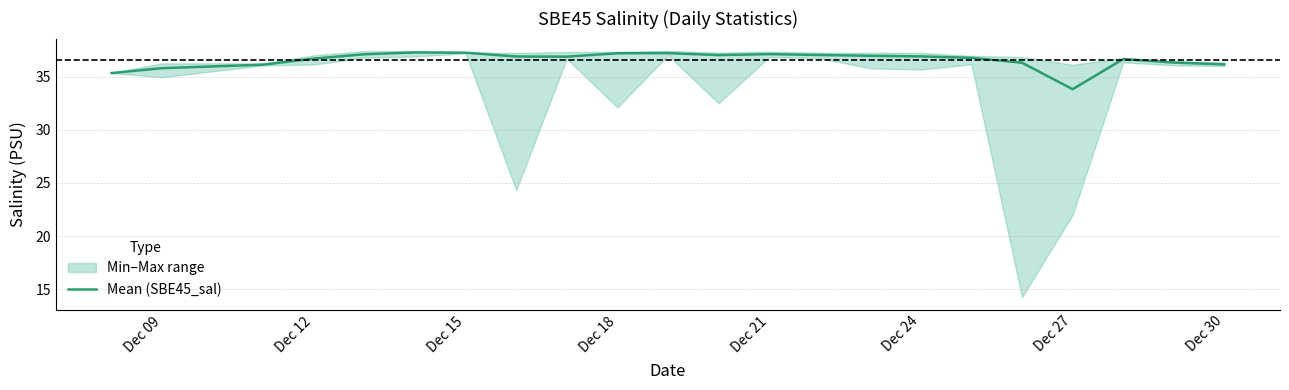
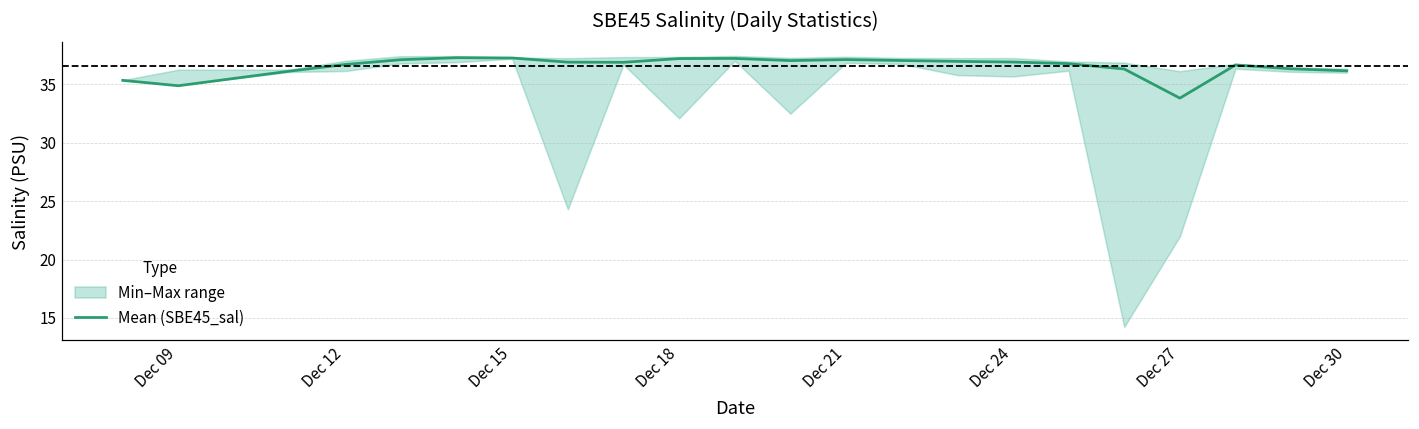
Mean (SBE45_sal), Dec 09: 35.8 -> 34.9
